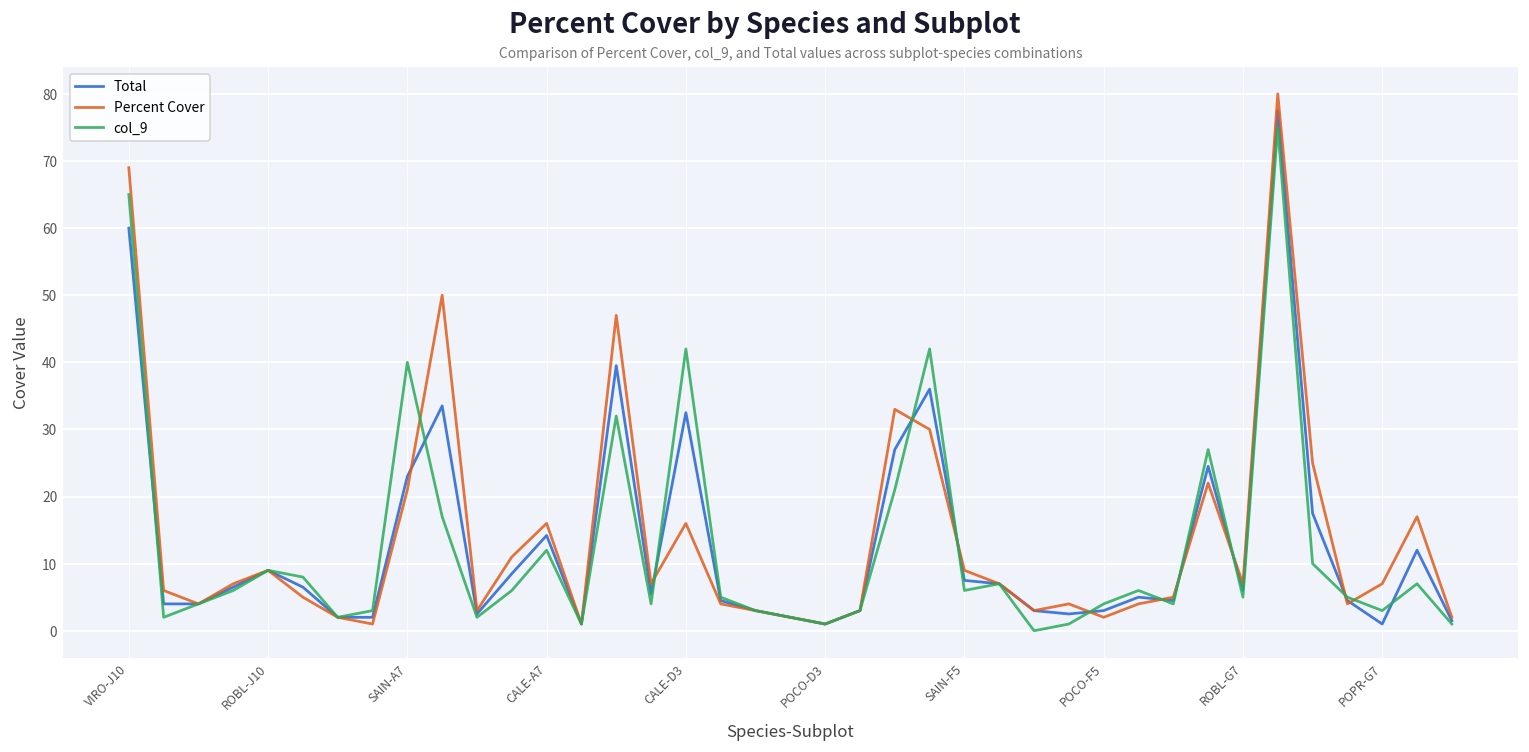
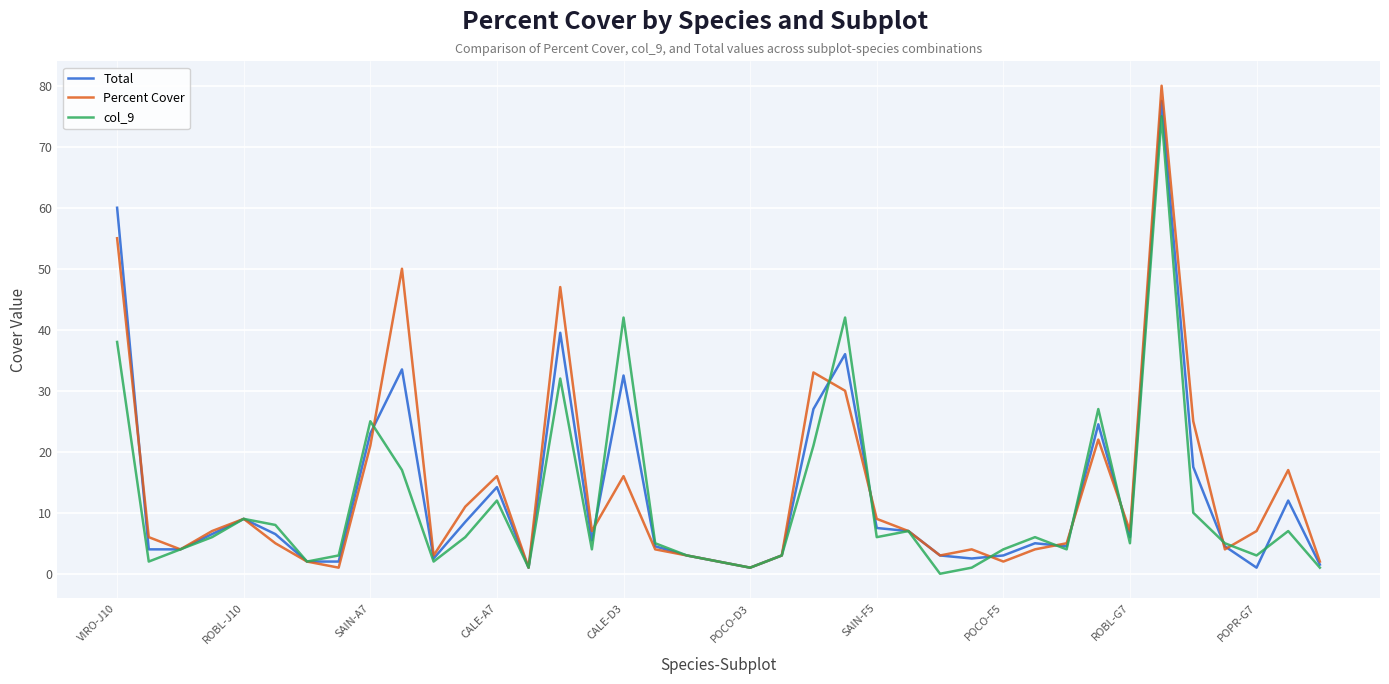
Percent Cover, VIRO-J10: 69 -> 55
col_9, VIRO-J10: 65 -> 38
col_9, SAIN-A7: 40 -> 25
